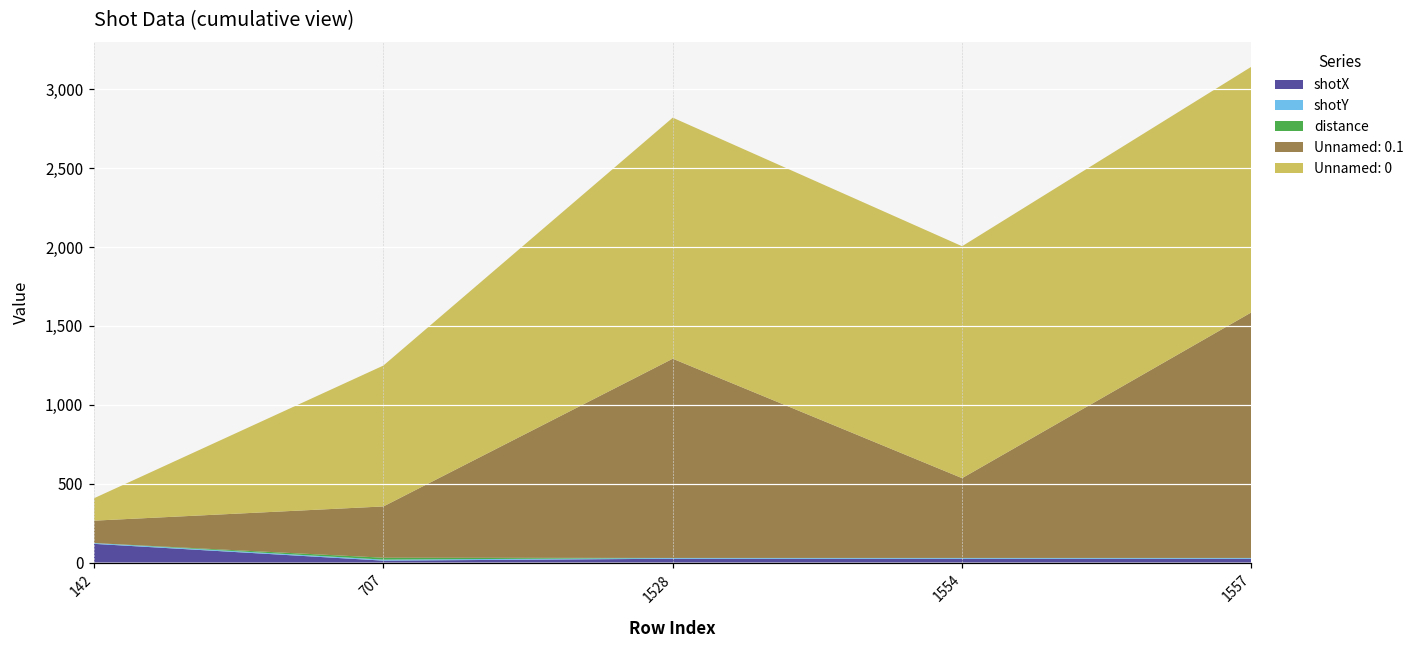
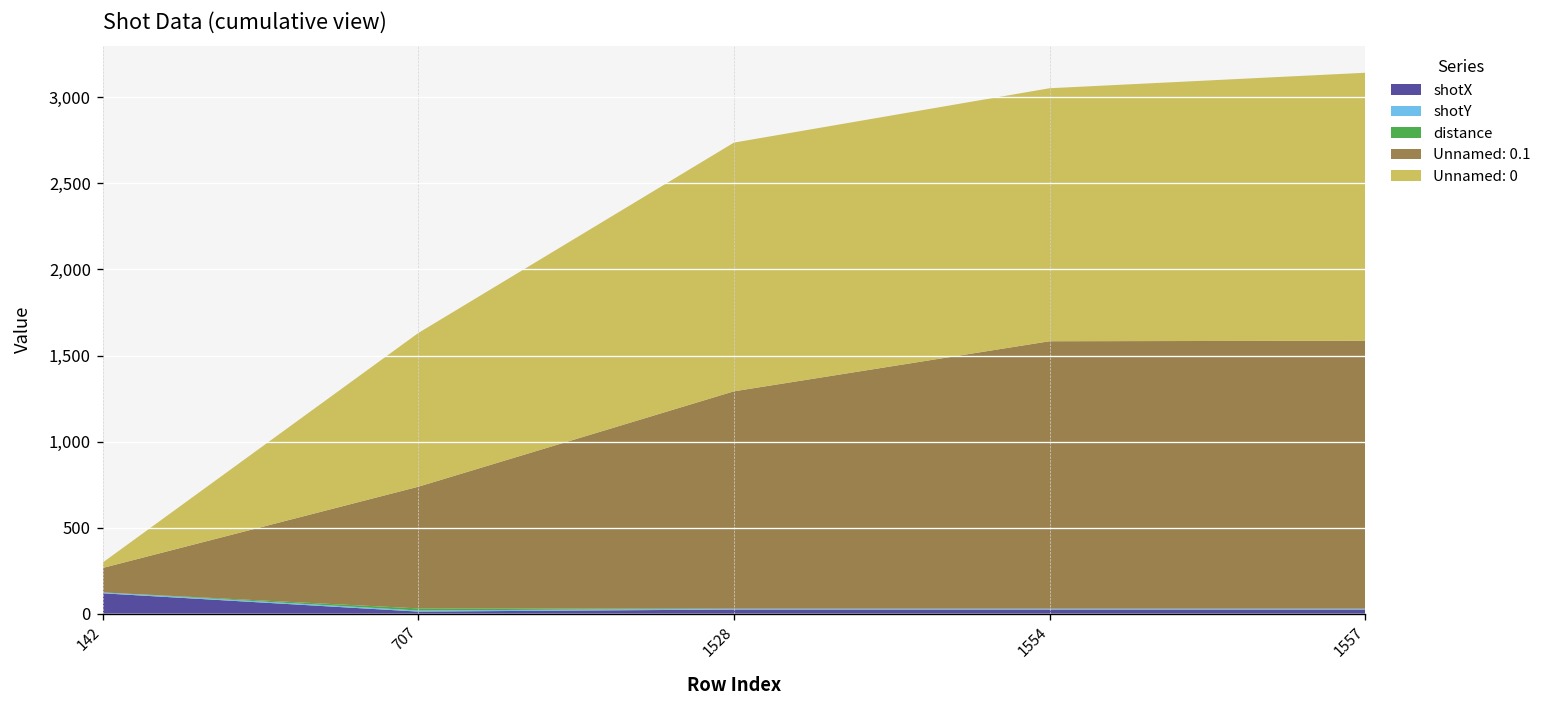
Unnamed: 0, 142: 140 -> 30
Unnamed: 0.1, 707: 330 -> 710
Unnamed: 0, 1528: 1,530 -> 1,450
Unnamed: 0.1, 1554: 510 -> 1,550
